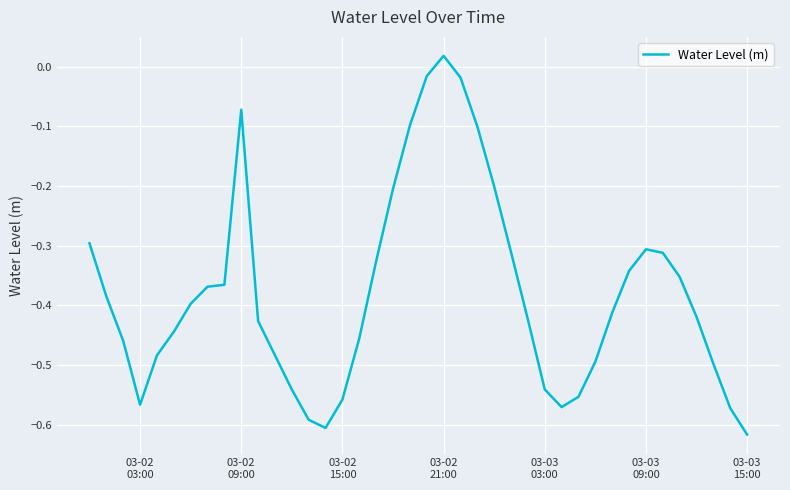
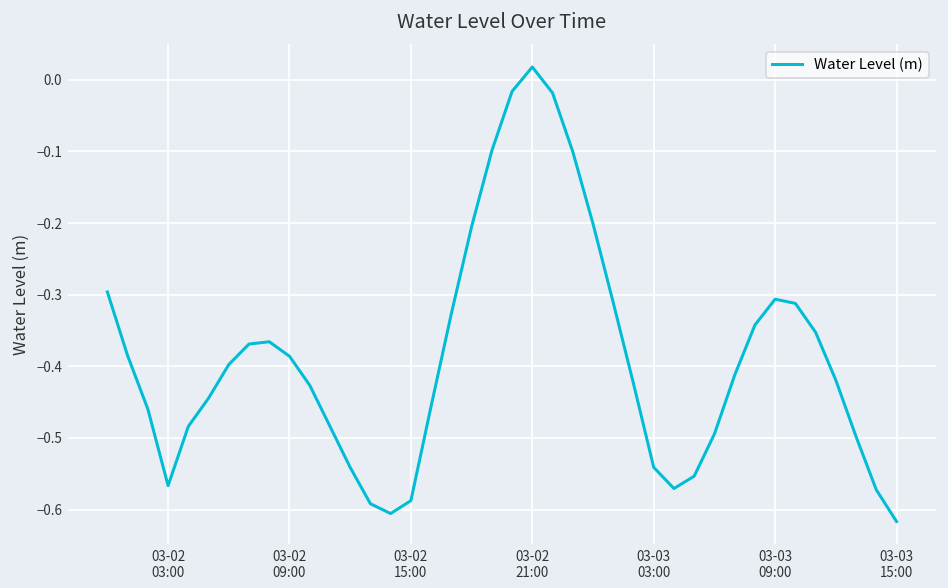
03-02 09:00: -0.07 -> -0.39
03-02 15:00: -0.56 -> -0.59
